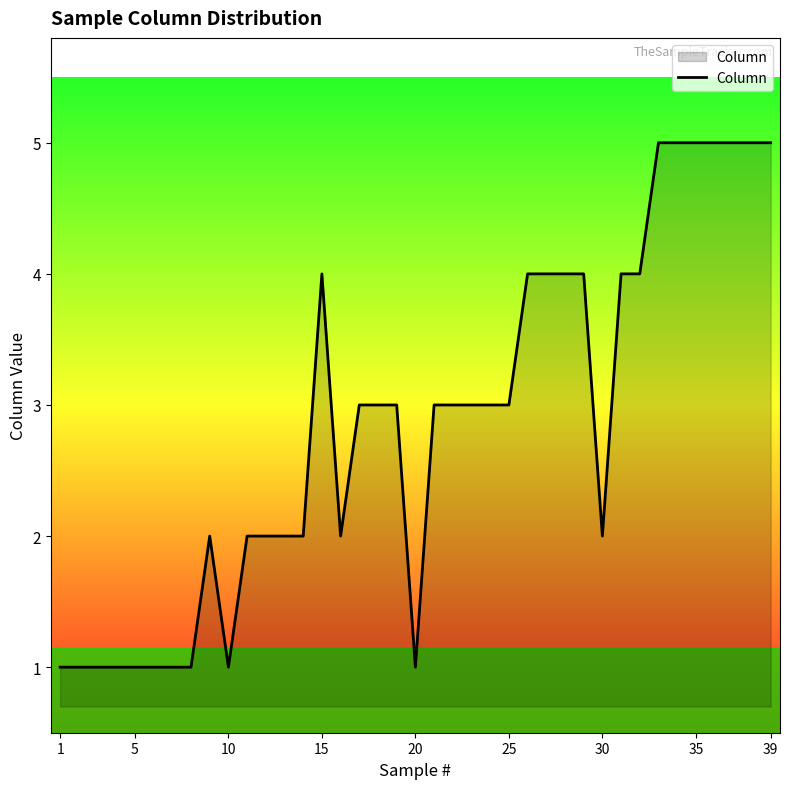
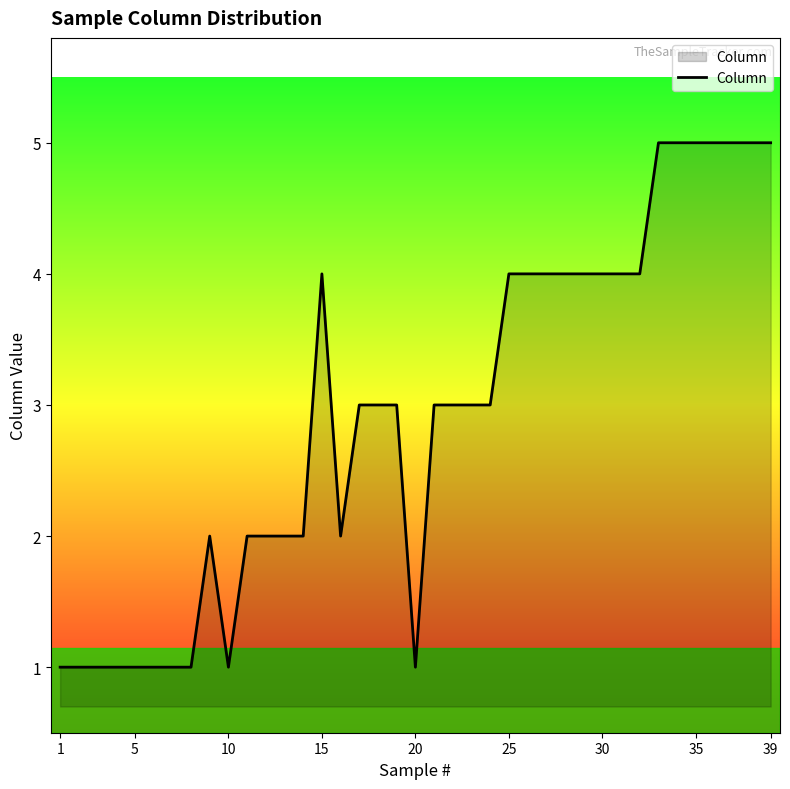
25: 3 -> 4
30: 2 -> 4
